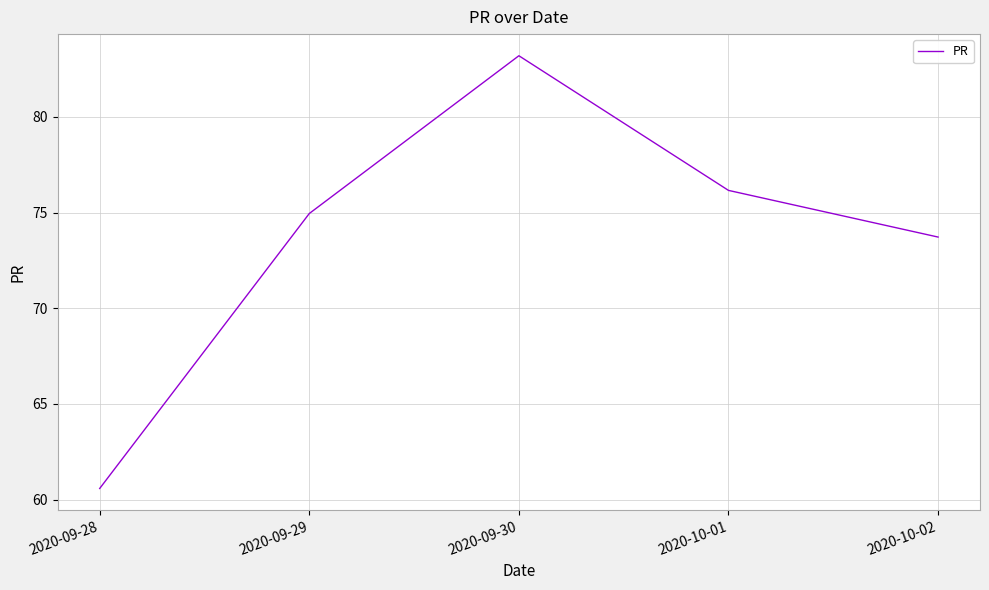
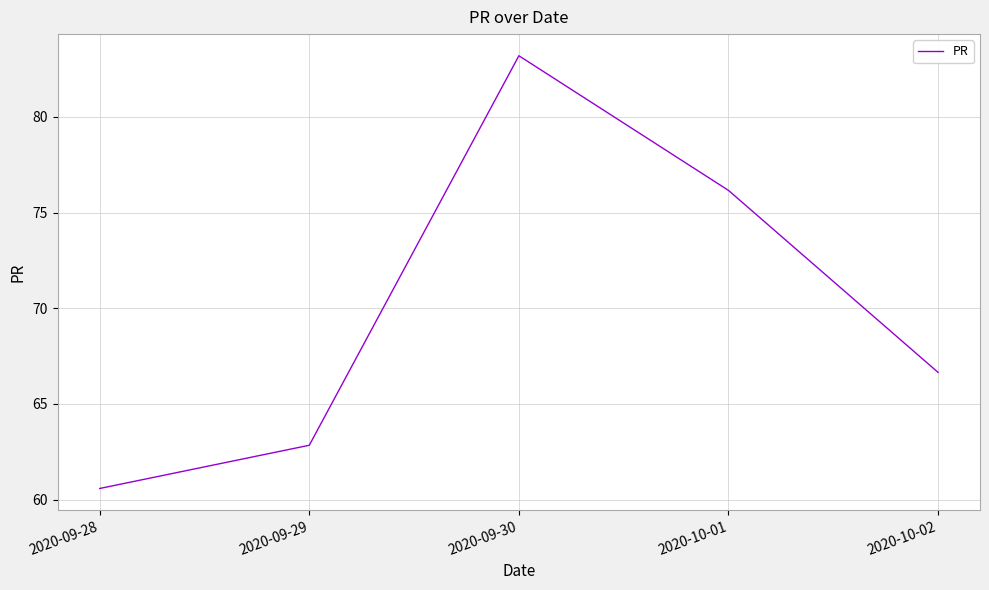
2020-09-29: 74.9 -> 62.8
2020-10-02: 73.7 -> 66.7
